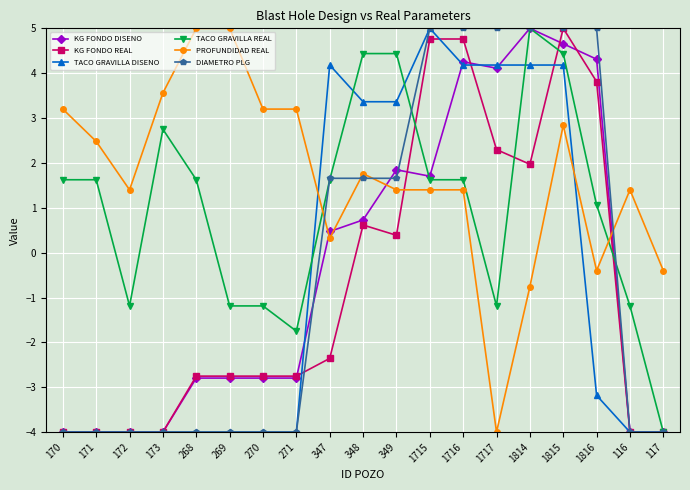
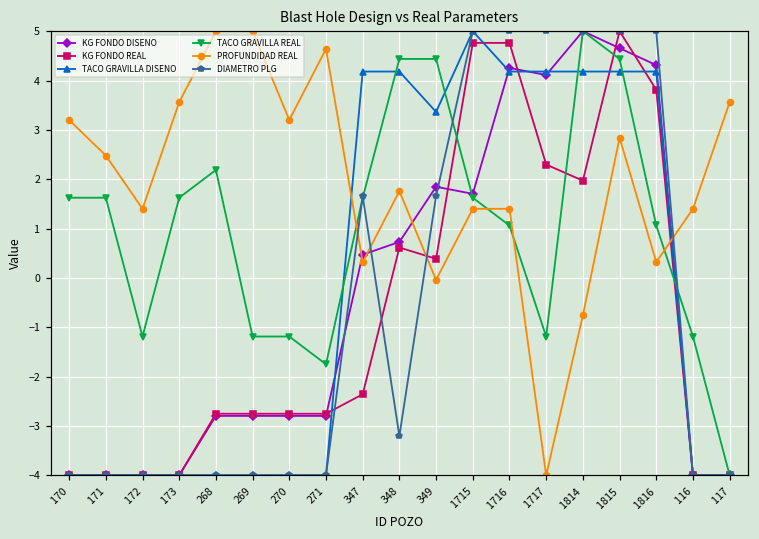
TACO GRAVILLA REAL, 173: 2.8 -> 1.6
TACO GRAVILLA REAL, 268: 1.6 -> 2.2
PROFUNDIDAD REAL, 271: 3.2 -> 4.6
TACO GRAVILLA DISENO, 348: 3.4 -> 4.2
DIAMETRO PLG, 348: 1.7 -> -3.2
PROFUNDIDAD REAL, 349: 1.4 -> 0.0
TACO GRAVILLA REAL, 1716: 1.6 -> 1.1
TACO GRAVILLA DISENO, 1816: -3.2 -> 4.2
PROFUNDIDAD REAL, 1816: -0.4 -> 0.3
PROFUNDIDAD REAL, 117: -0.4 -> 3.6
